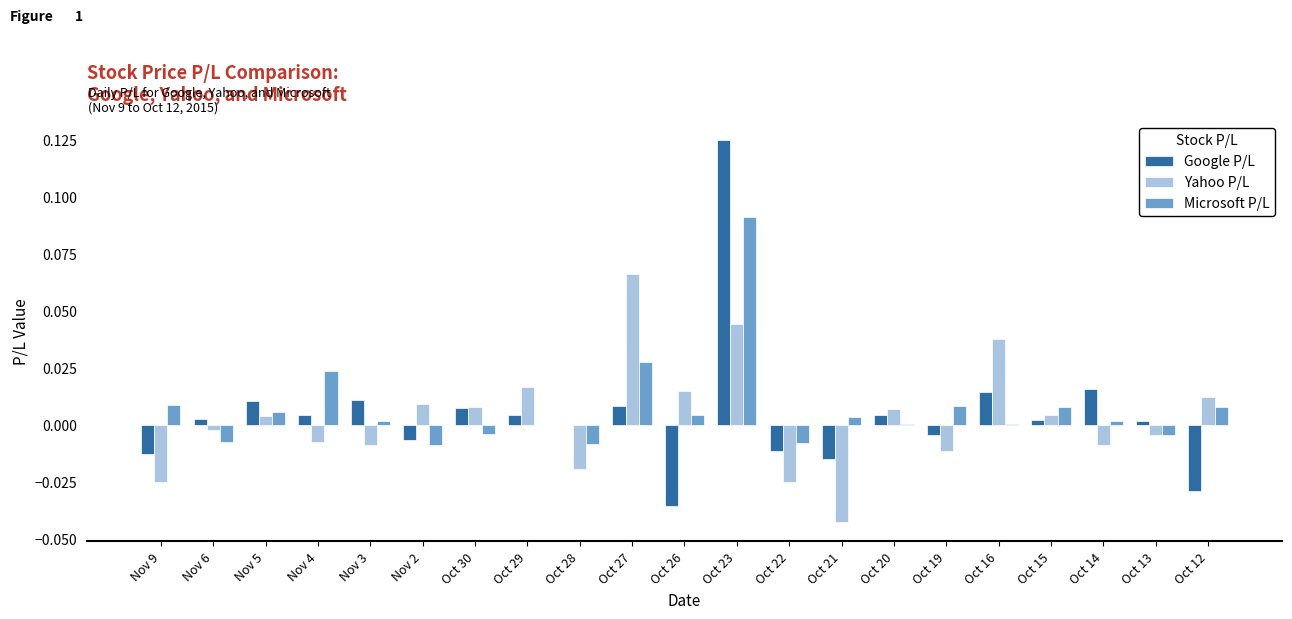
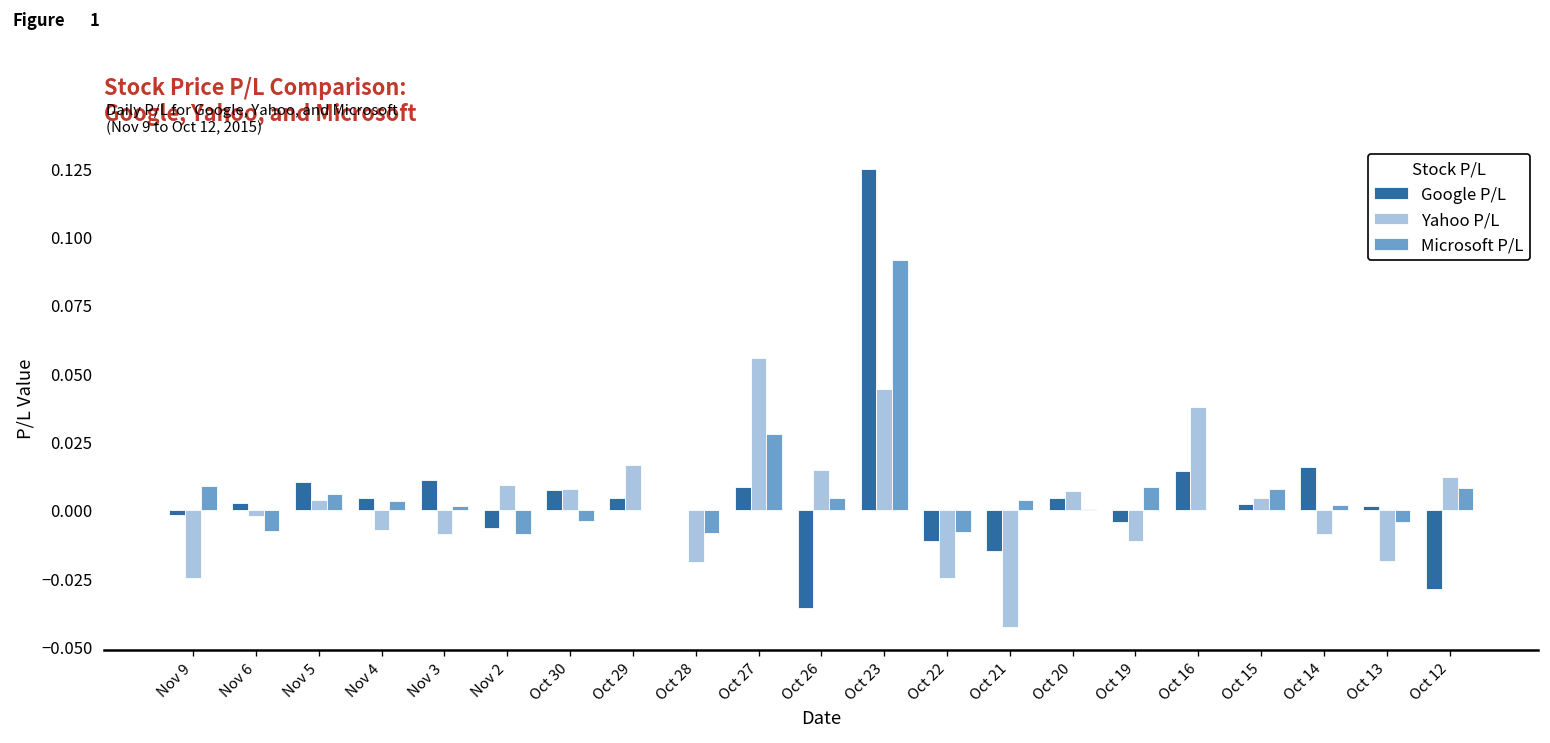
Google P/L, Nov 9: -0.013 -> -0.002
Microsoft P/L, Nov 4: 0.024 -> 0.003
Yahoo P/L, Oct 27: 0.066 -> 0.056
Yahoo P/L, Oct 13: -0.005 -> -0.019
